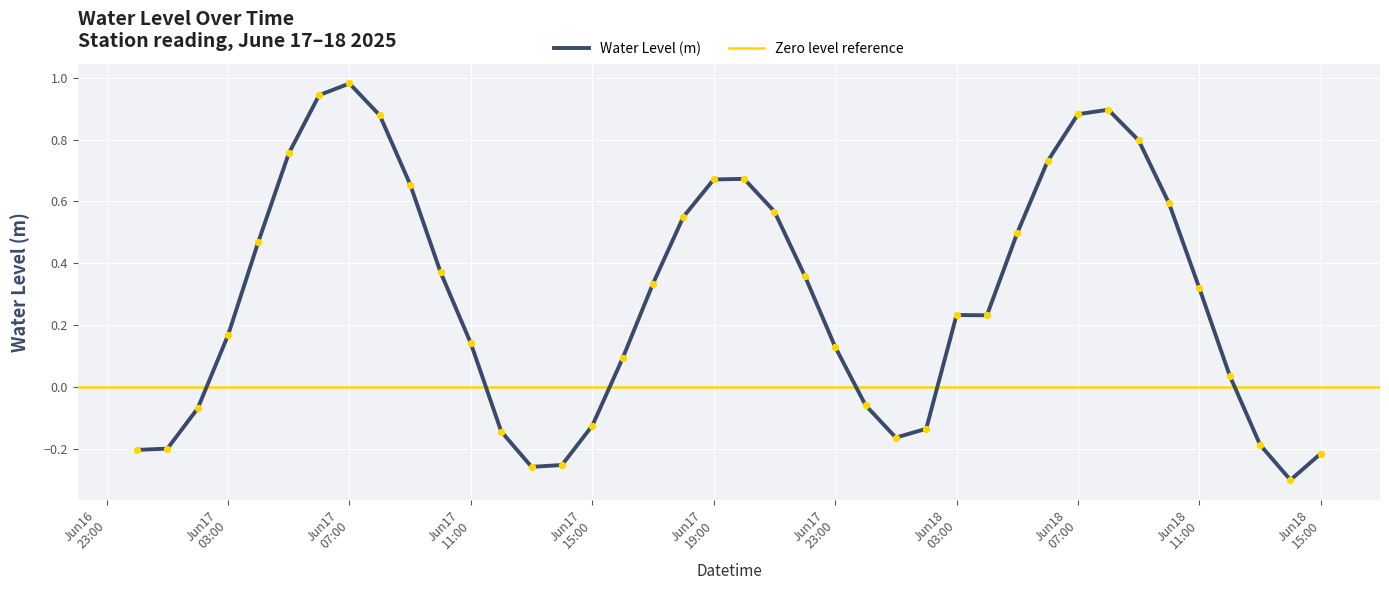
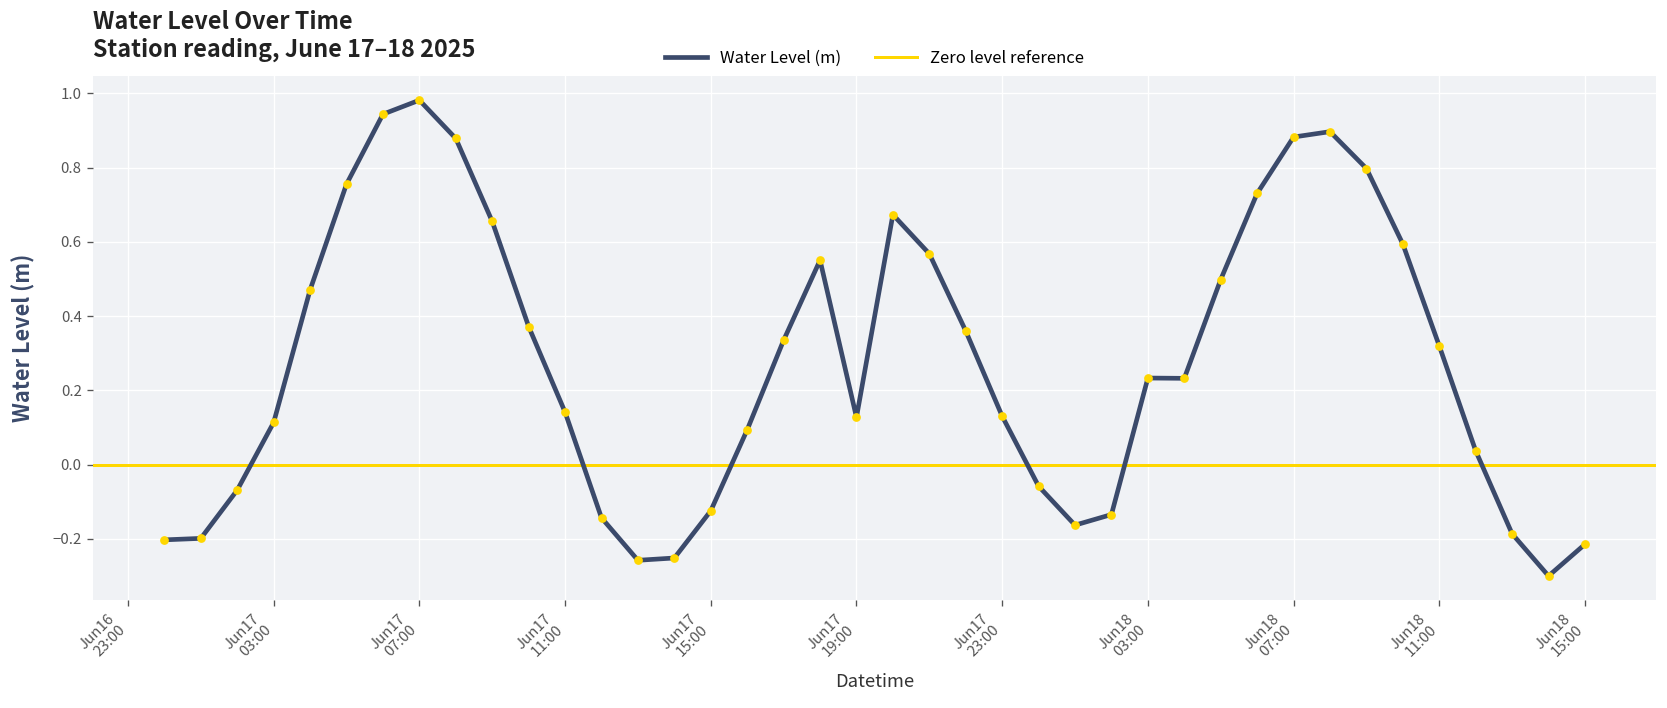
Jun17 03:00: 0.17 -> 0.11
Jun17 19:00: 0.67 -> 0.13
